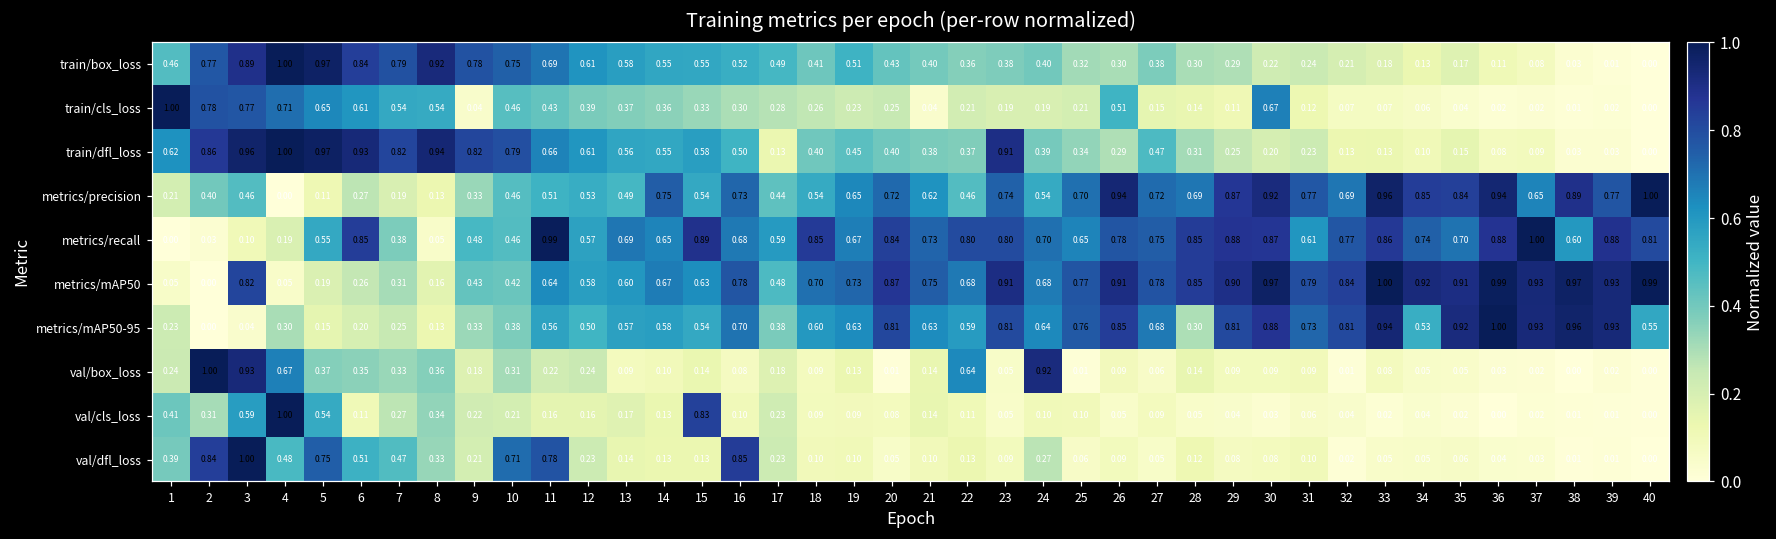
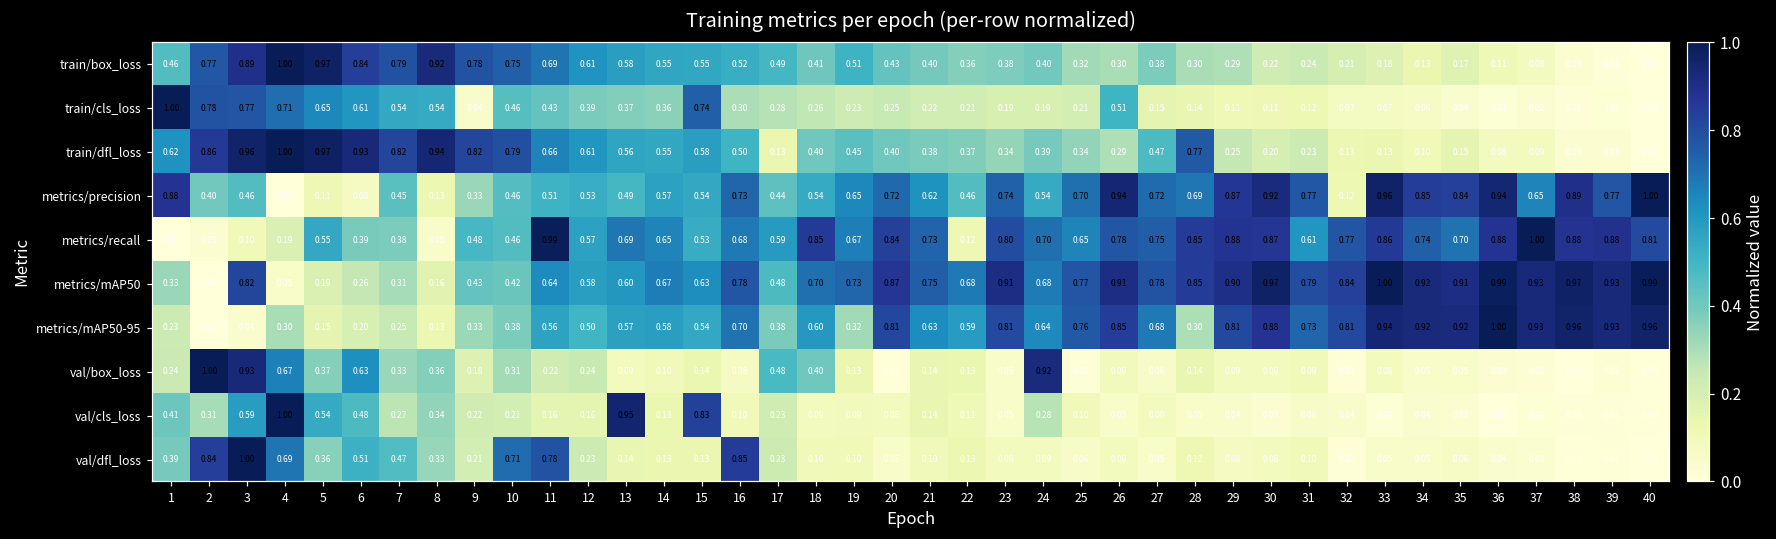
train/cls_loss, 15: 0.33 -> 0.74
train/cls_loss, 21: 0.04 -> 0.22
train/cls_loss, 30: 0.67 -> 0.11
train/dfl_loss, 23: 0.91 -> 0.34
train/dfl_loss, 28: 0.31 -> 0.77
metrics/precision, 1: 0.21 -> 0.88
metrics/precision, 6: 0.27 -> 0.08
metrics/precision, 7: 0.19 -> 0.45
metrics/precision, 14: 0.75 -> 0.57
metrics/precision, 32: 0.69 -> 0.12
metrics/recall, 6: 0.85 -> 0.39
metrics/recall, 15: 0.89 -> 0.53
metrics/recall, 22: 0.80 -> 0.12
metrics/recall, 38: 0.60 -> 0.88
metrics/mAP50, 1: 0.05 -> 0.33
metrics/mAP50-95, 19: 0.63 -> 0.32
metrics/mAP50-95, 34: 0.53 -> 0.92
metrics/mAP50-95, 40: 0.55 -> 0.96
val/box_loss, 6: 0.35 -> 0.63
val/box_loss, 17: 0.18 -> 0.48
val/box_loss, 18: 0.09 -> 0.40
val/box_loss, 22: 0.64 -> 0.13
val/cls_loss, 6: 0.11 -> 0.48
val/cls_loss, 13: 0.17 -> 0.95
val/cls_loss, 24: 0.10 -> 0.28
val/dfl_loss, 4: 0.48 -> 0.69
val/dfl_loss, 5: 0.75 -> 0.36
val/dfl_loss, 24: 0.27 -> 0.09
